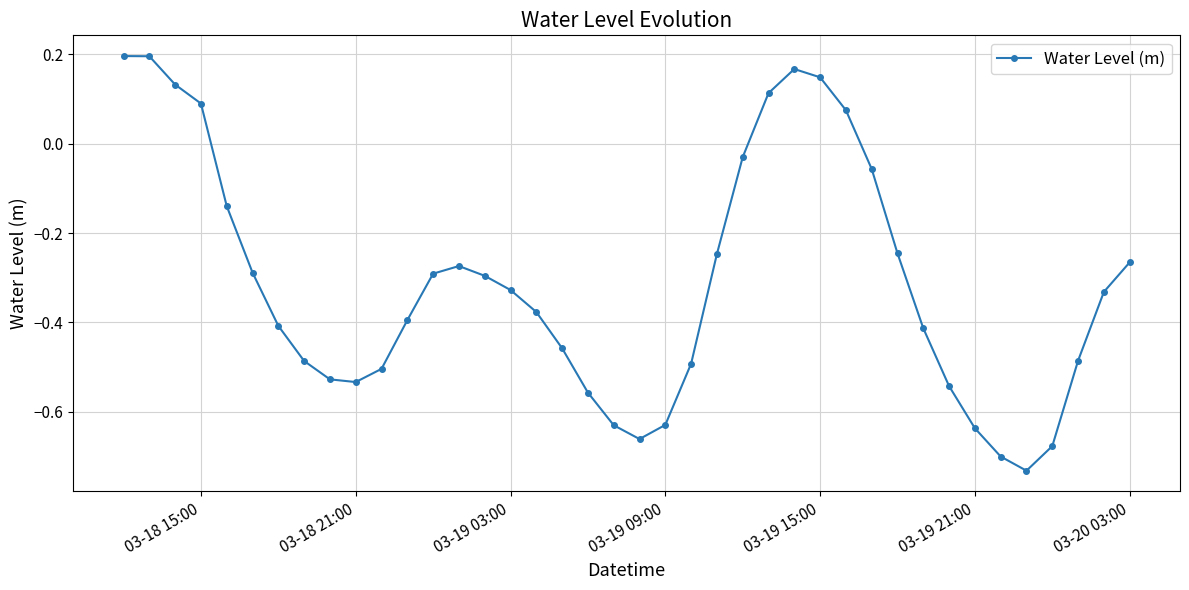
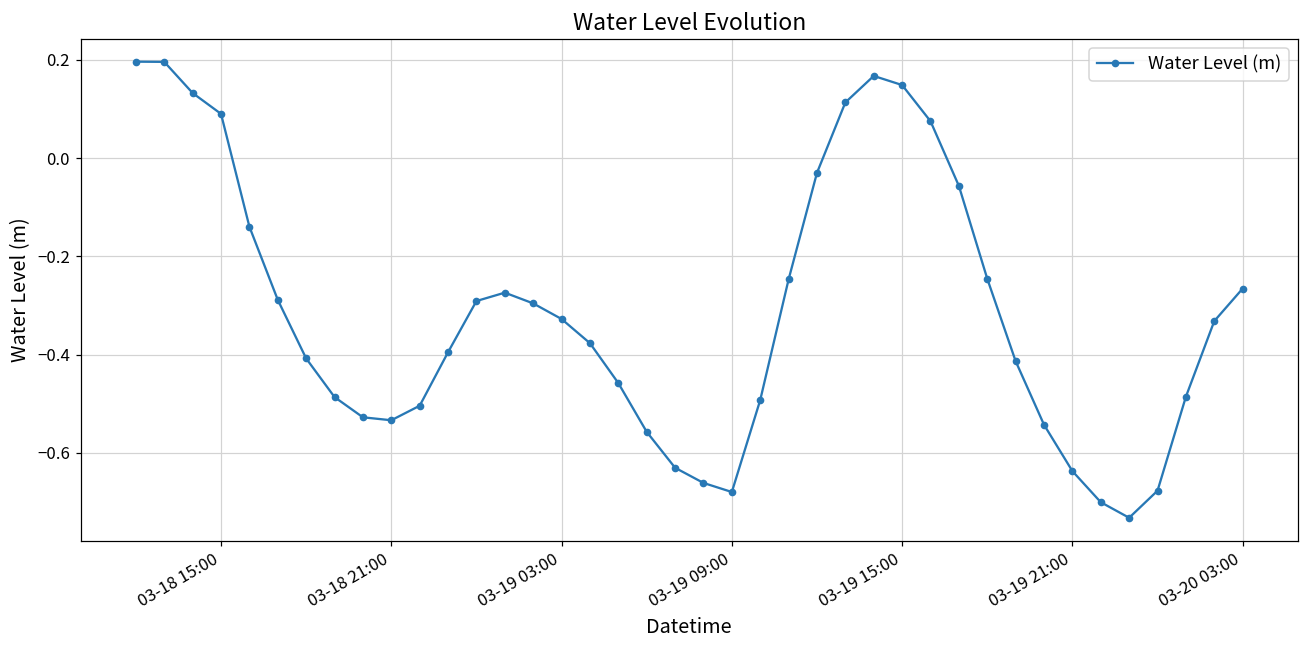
03-19 09:00: -0.63 -> -0.68
